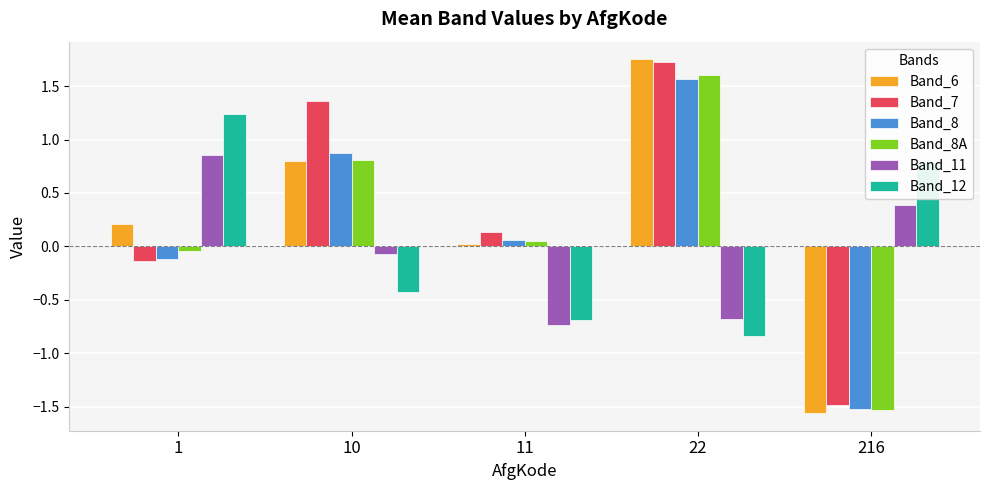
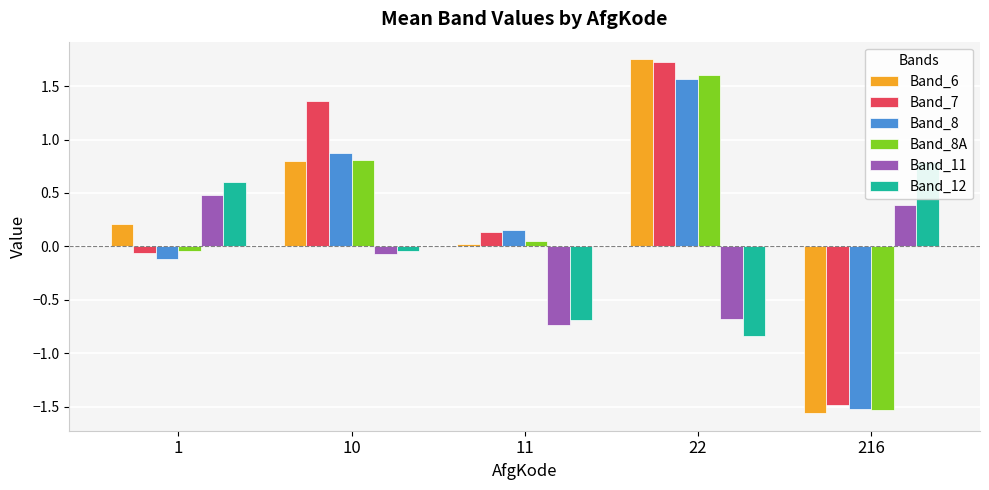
Band_7, 1: -0.14 -> -0.06
Band_11, 1: 0.85 -> 0.48
Band_12, 1: 1.24 -> 0.61
Band_12, 10: -0.43 -> -0.04
Band_8, 11: 0.06 -> 0.15
